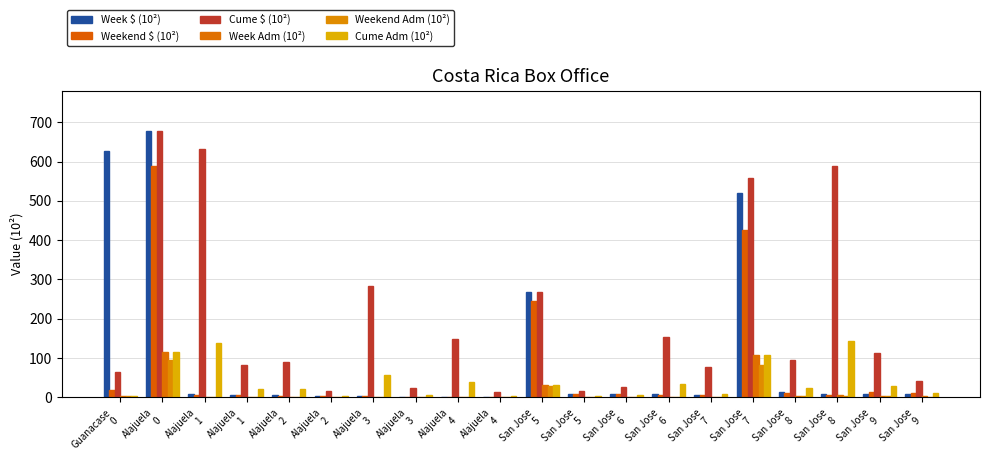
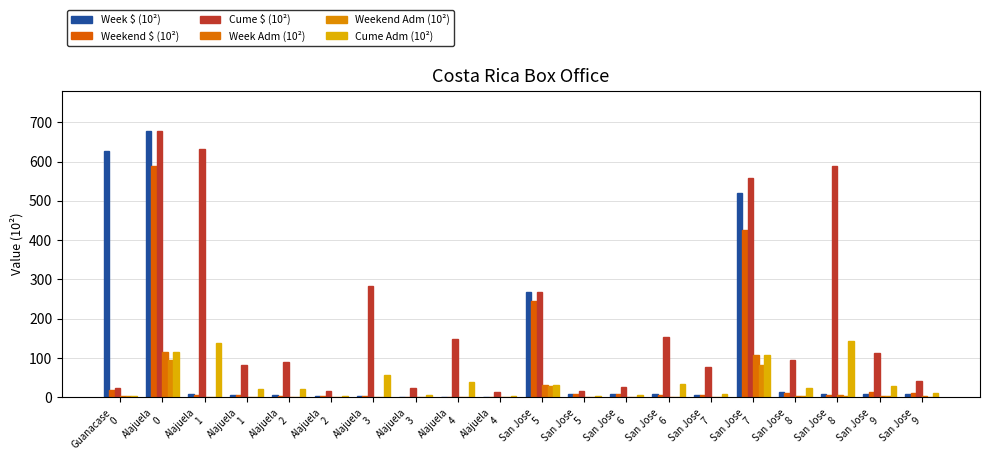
Cume $ (10²), Guanacase 0: 60 -> 20
